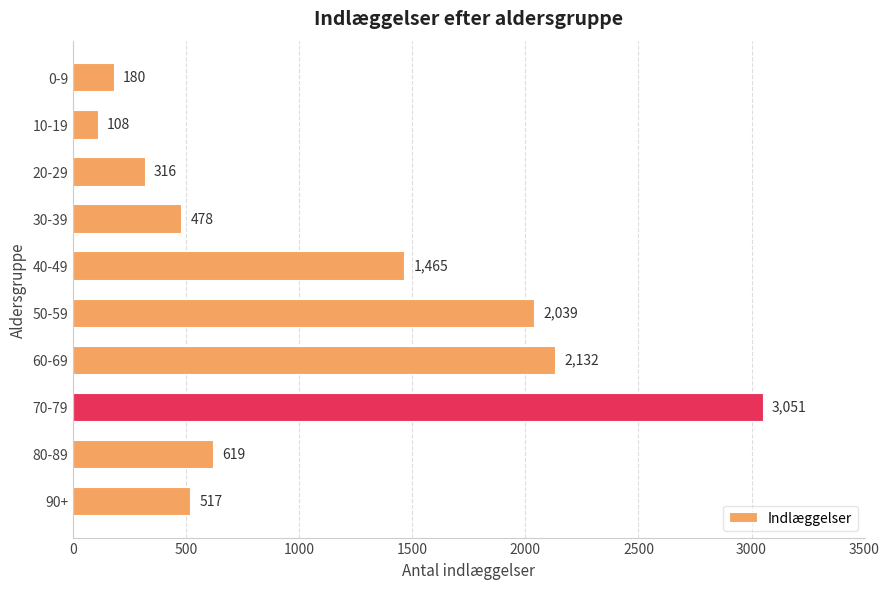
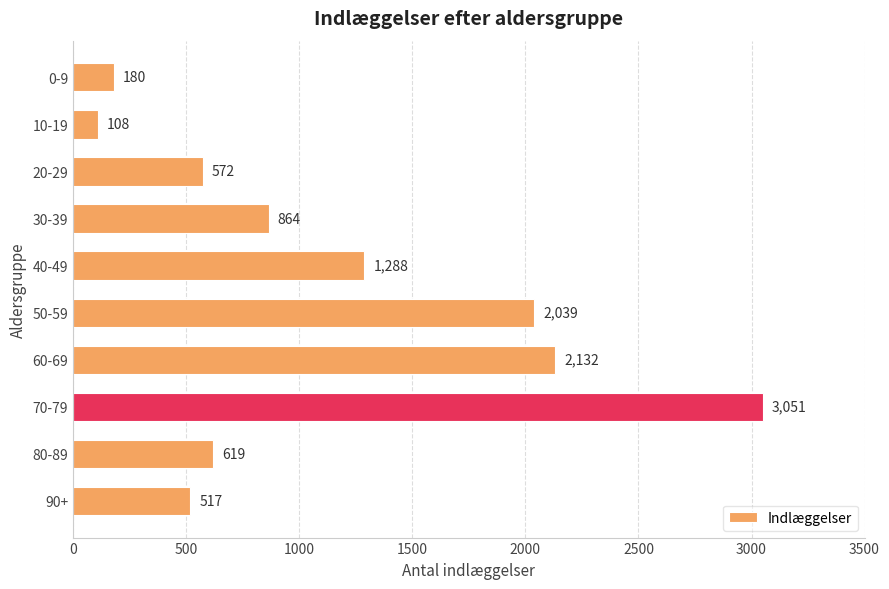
20-29: 316 -> 572
30-39: 478 -> 864
40-49: 1,465 -> 1,288
